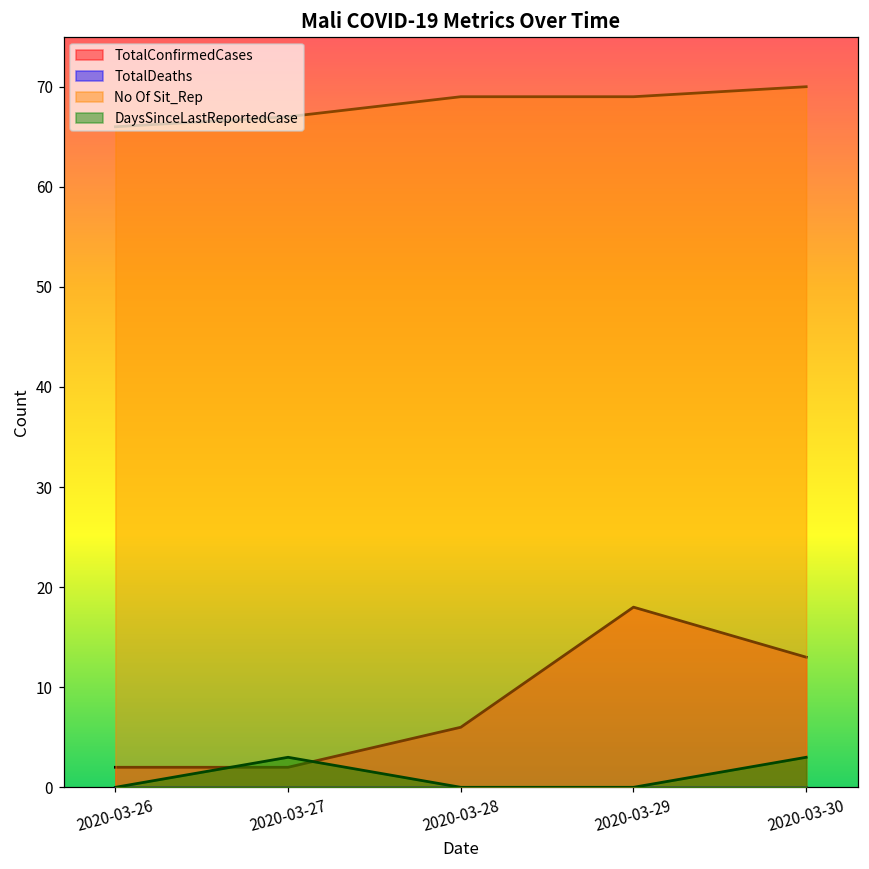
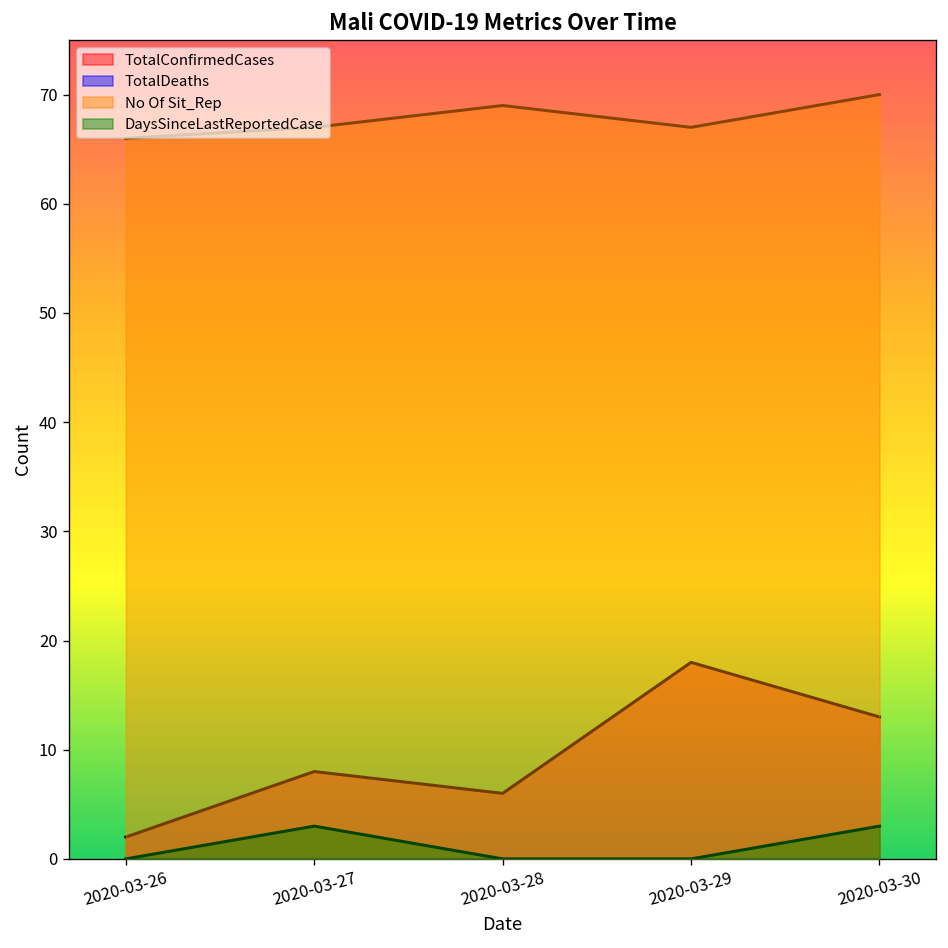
TotalConfirmedCases, 2020-03-27: 2 -> 8
No Of Sit_Rep, 2020-03-29: 69 -> 67
